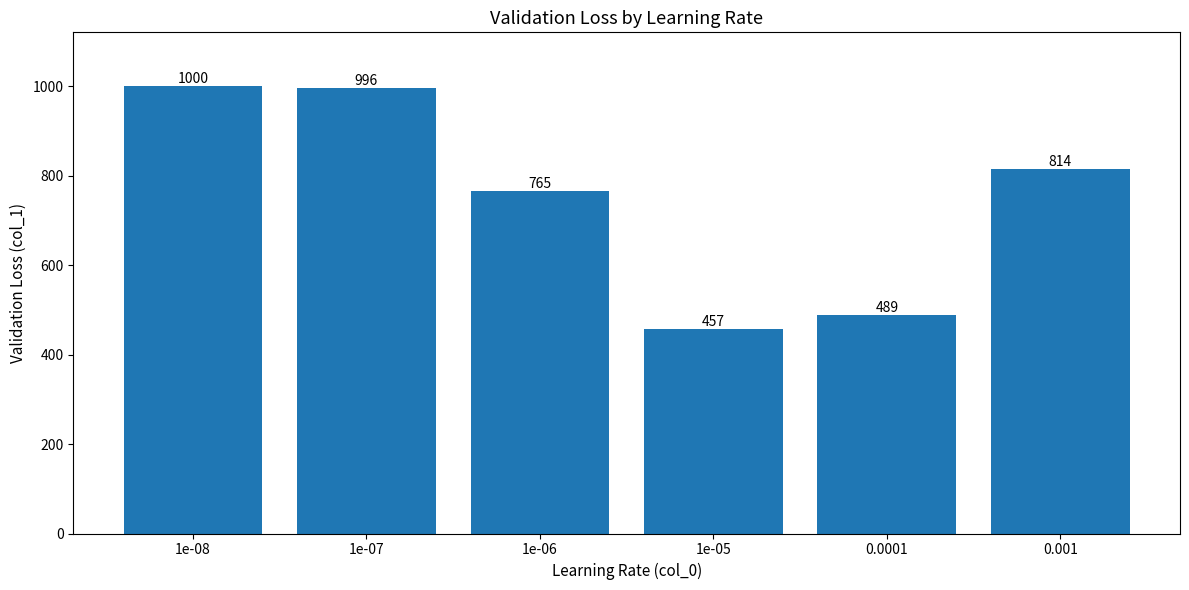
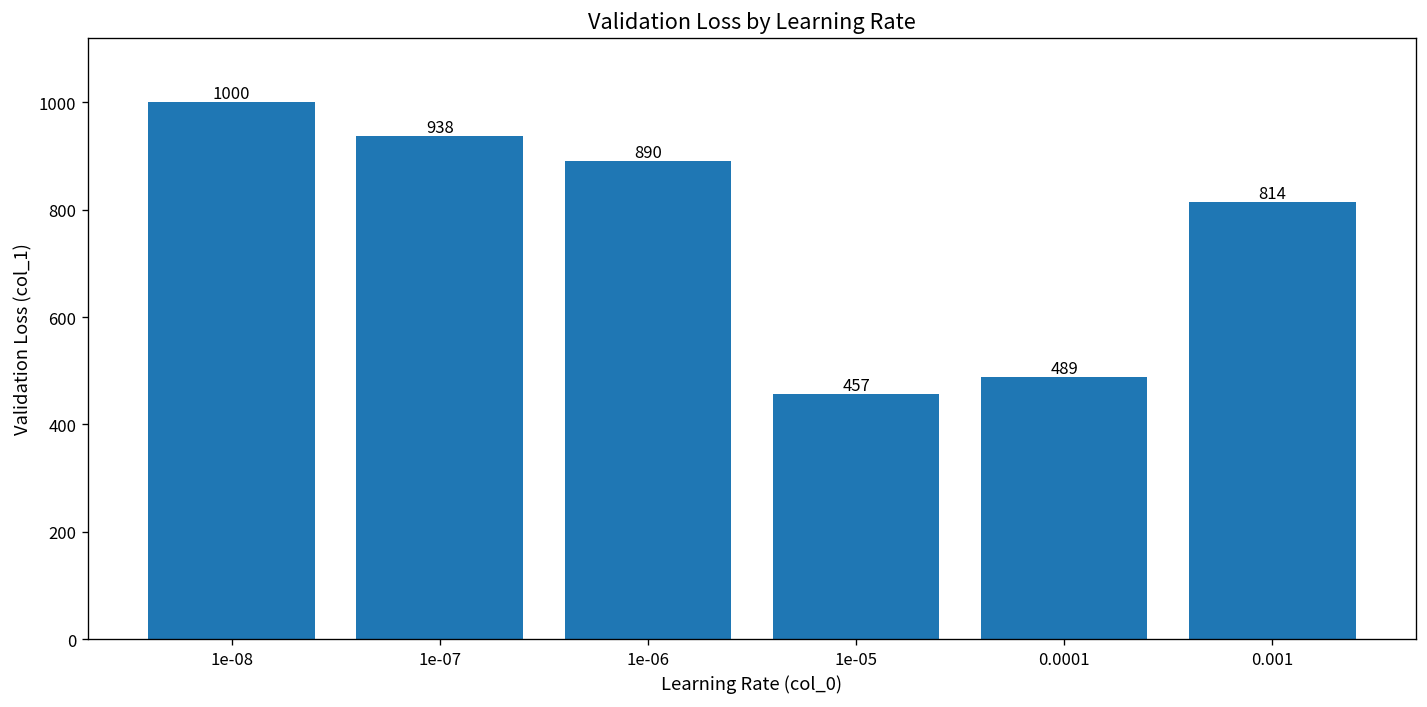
1e-07: 996 -> 938
1e-06: 765 -> 890
